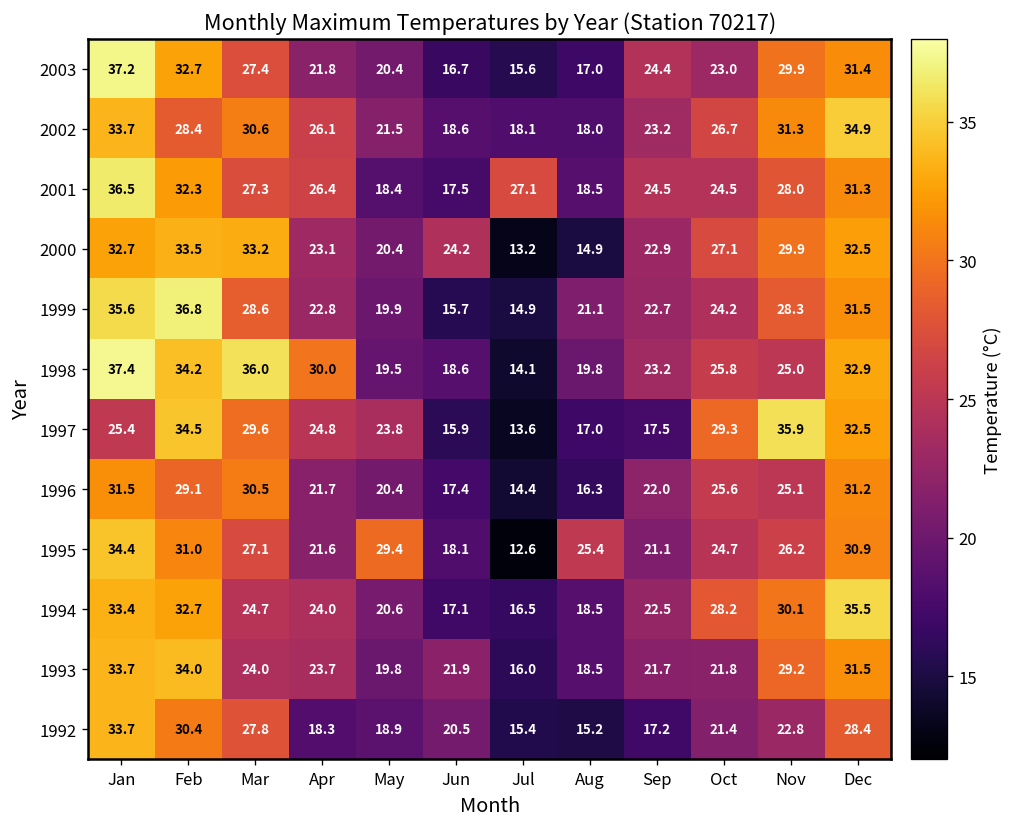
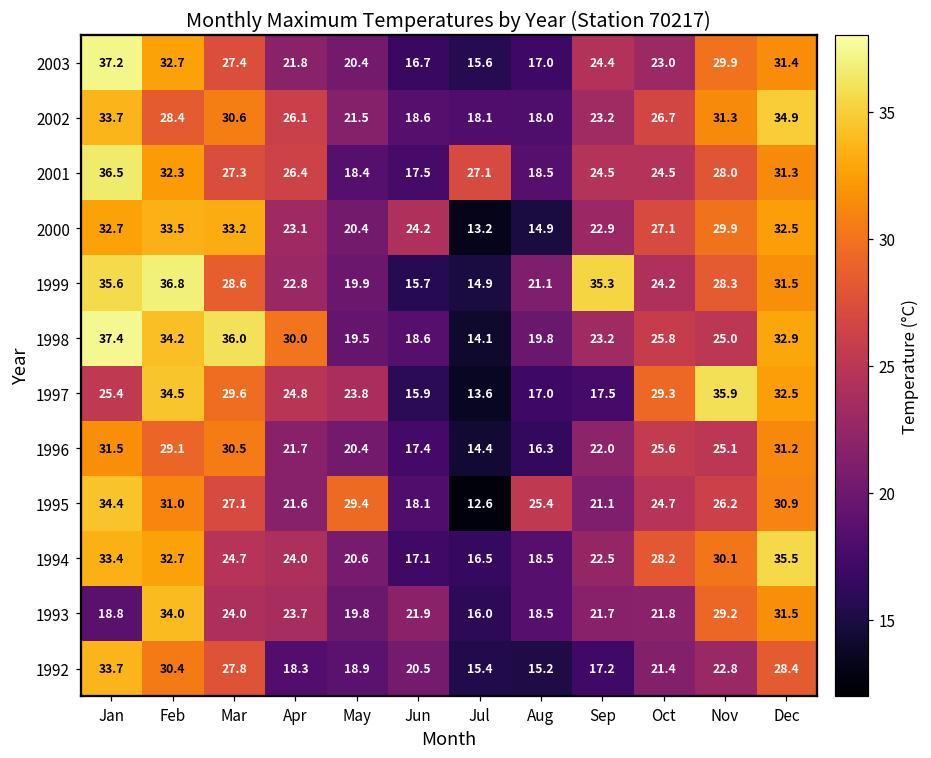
1999, Sep: 22.7 -> 35.3
1993, Jan: 33.7 -> 18.8
